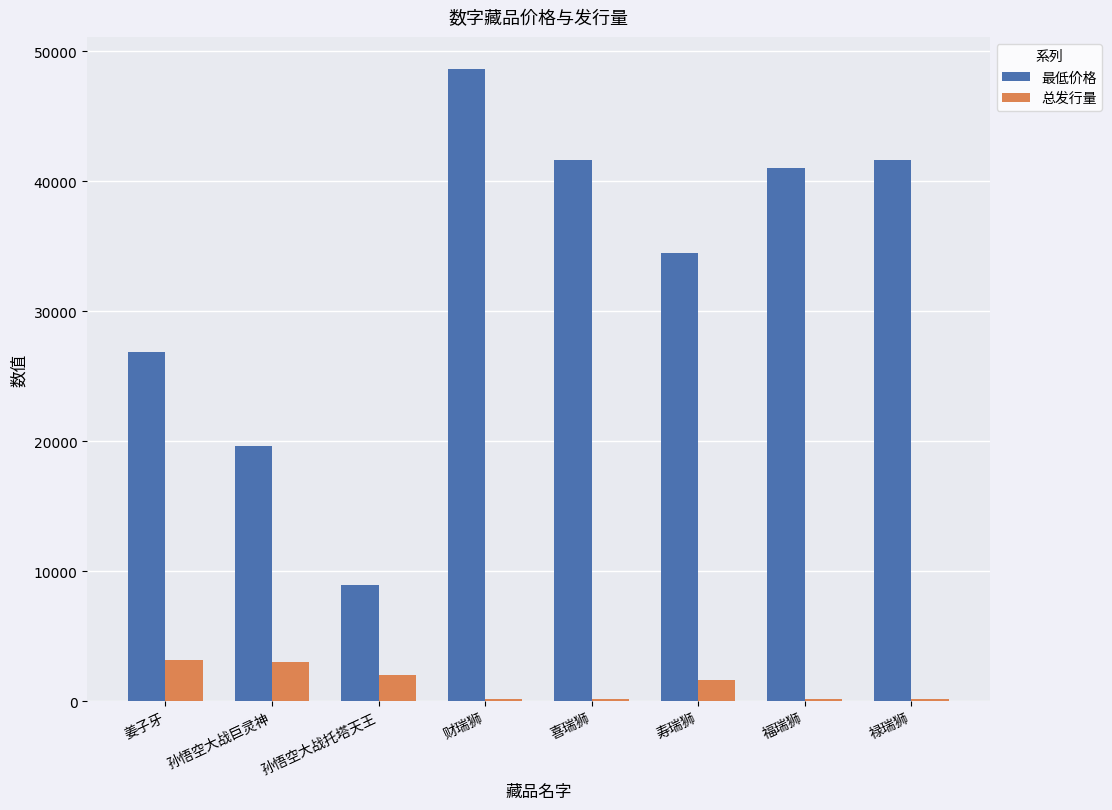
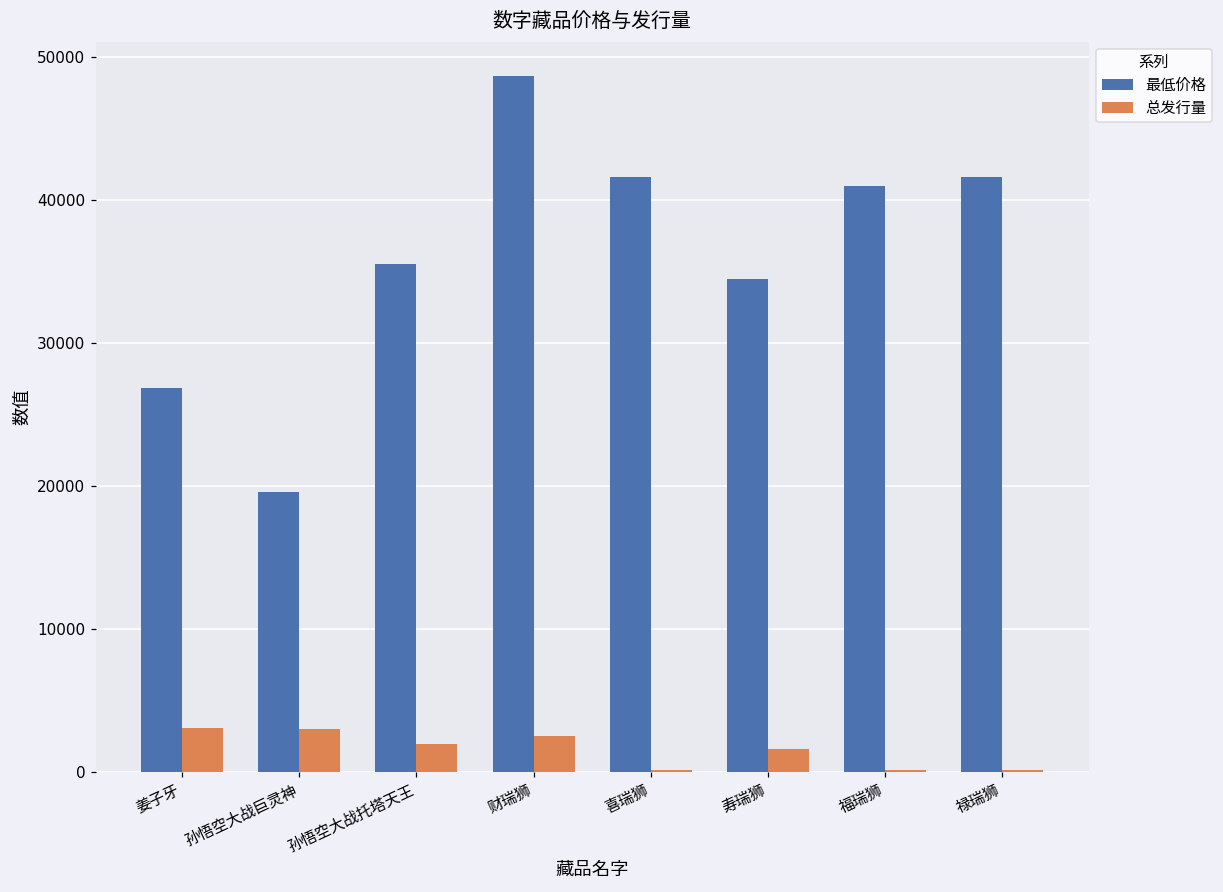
最低价格, 孙悟空大战托塔天王: 9000 -> 35500
总发行量, 财瑞狮: 200 -> 2600
